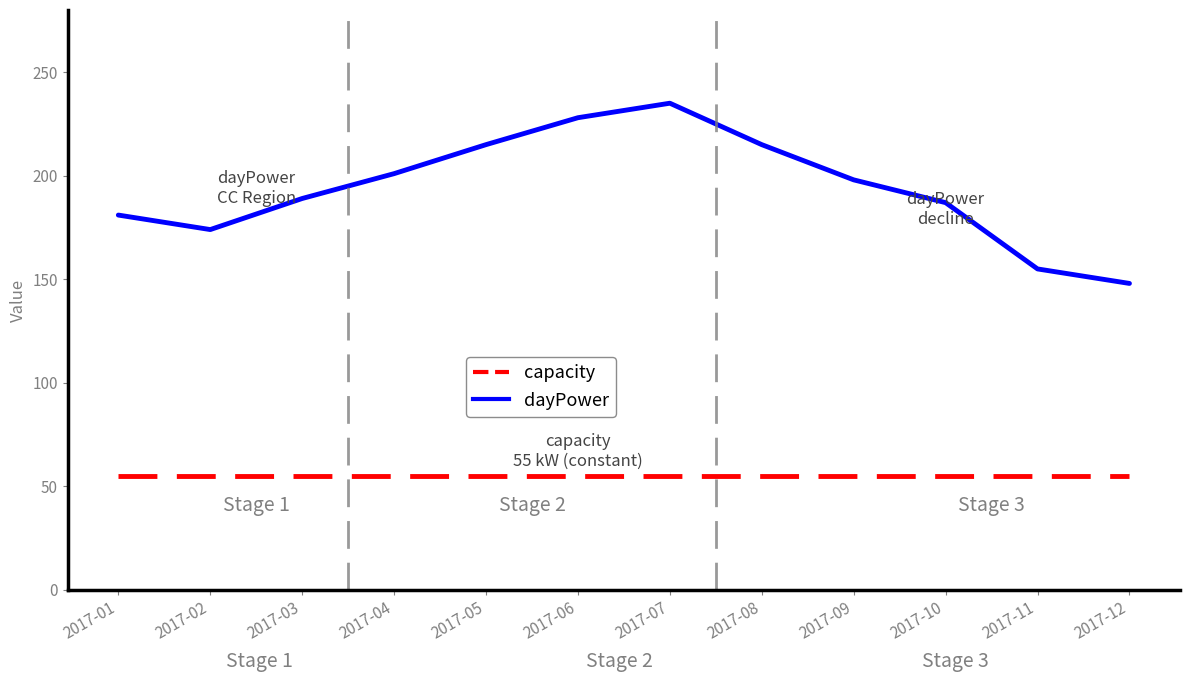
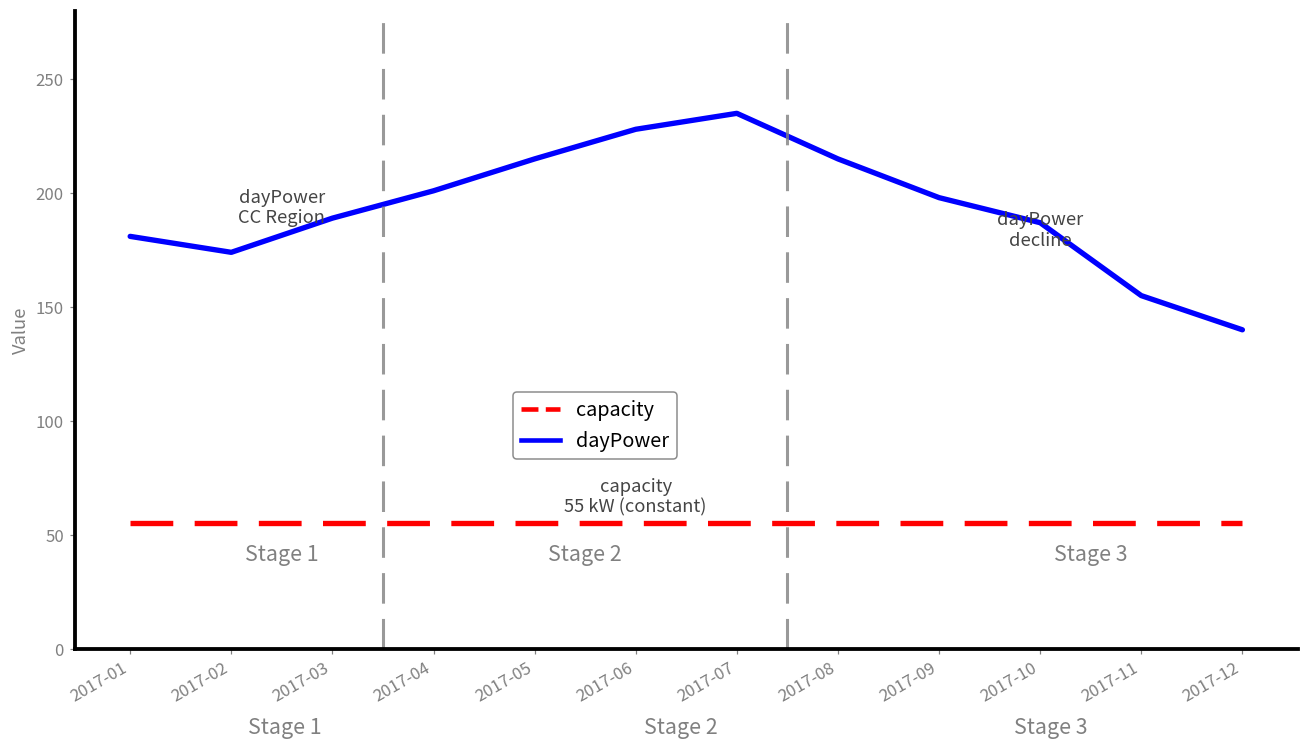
dayPower, 2017-12: 148 -> 140
